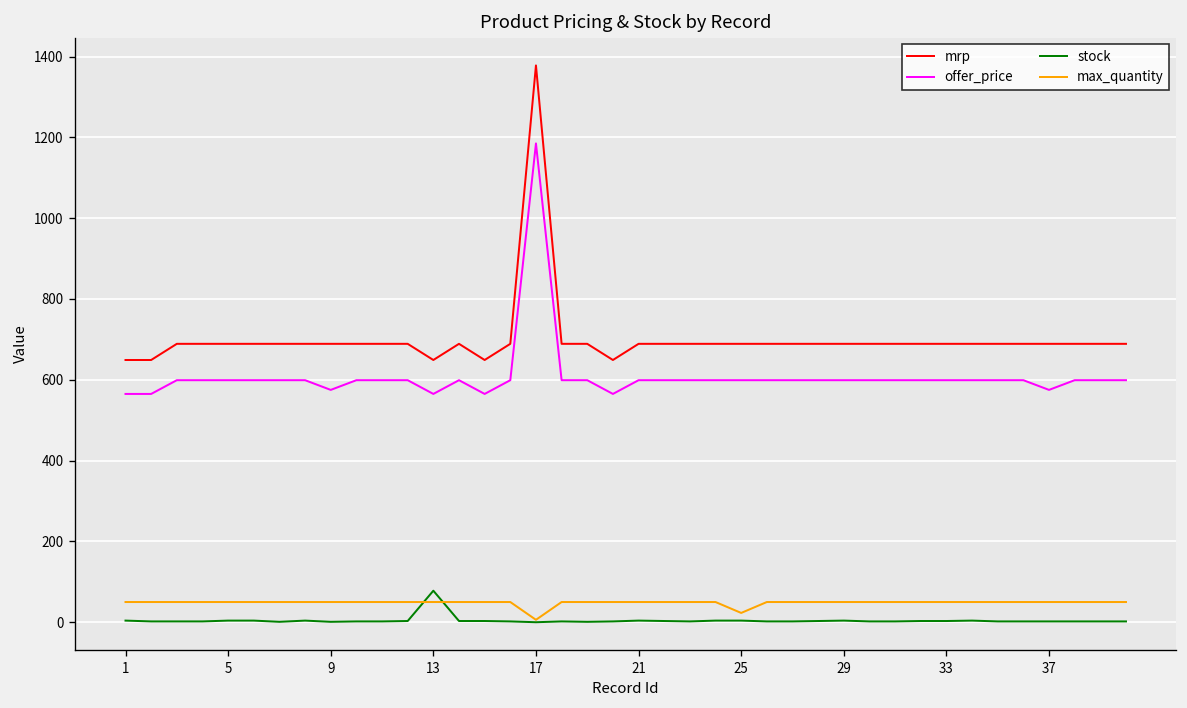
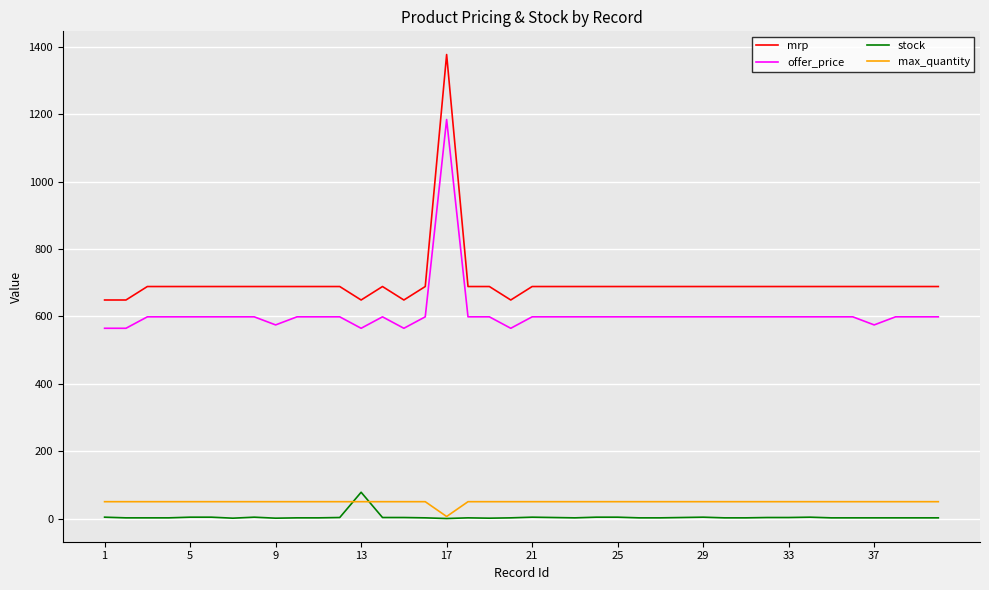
max_quantity, 25: 20 -> 50
